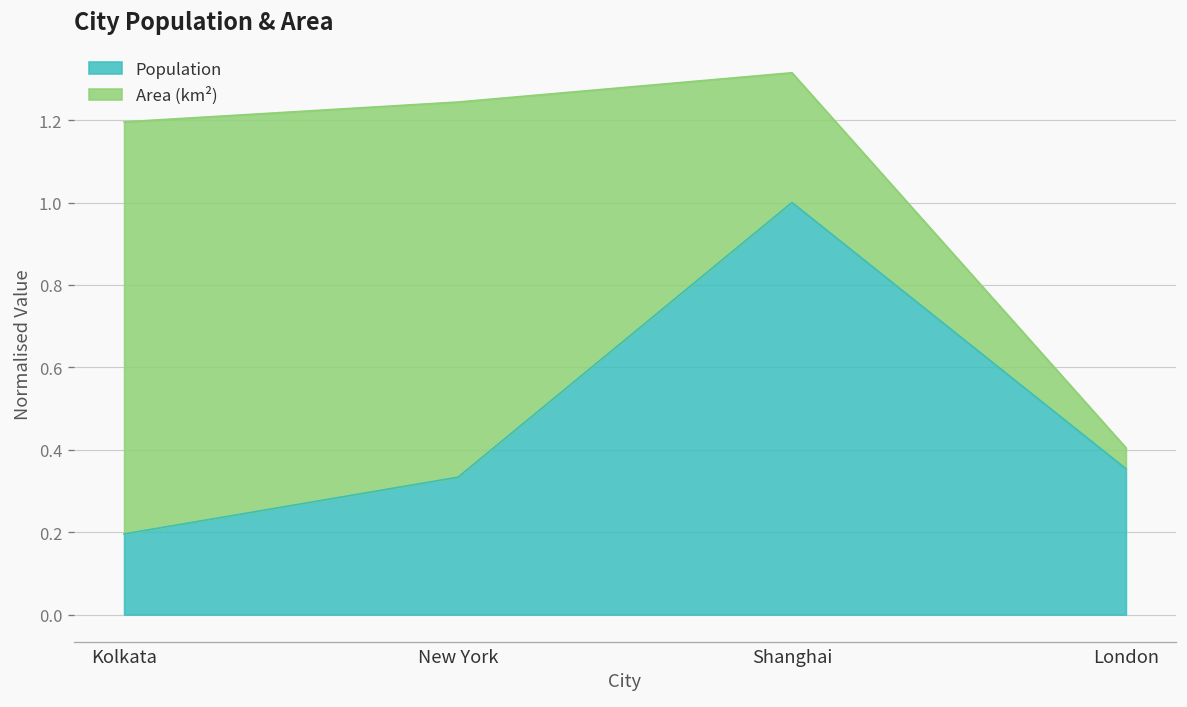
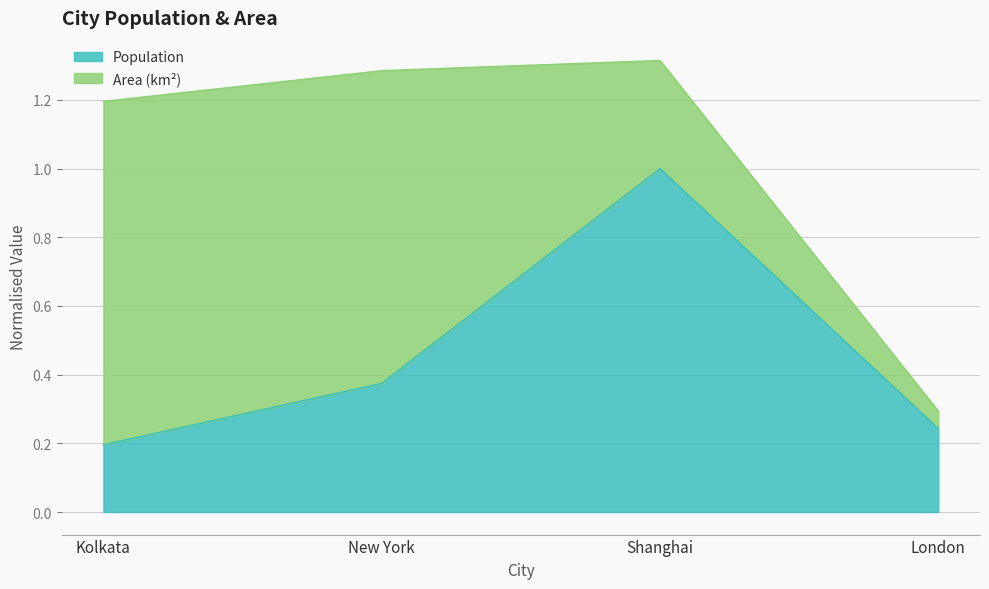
Population, New York: 0.33 -> 0.37
Population, London: 0.35 -> 0.24
